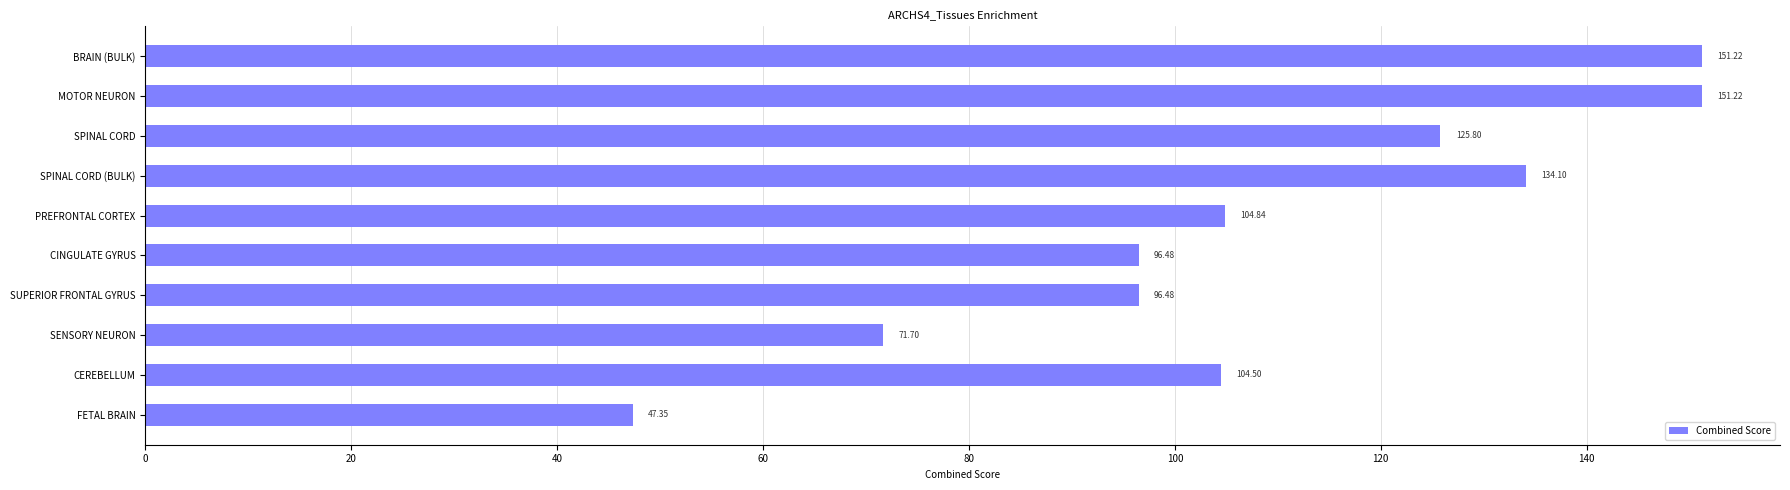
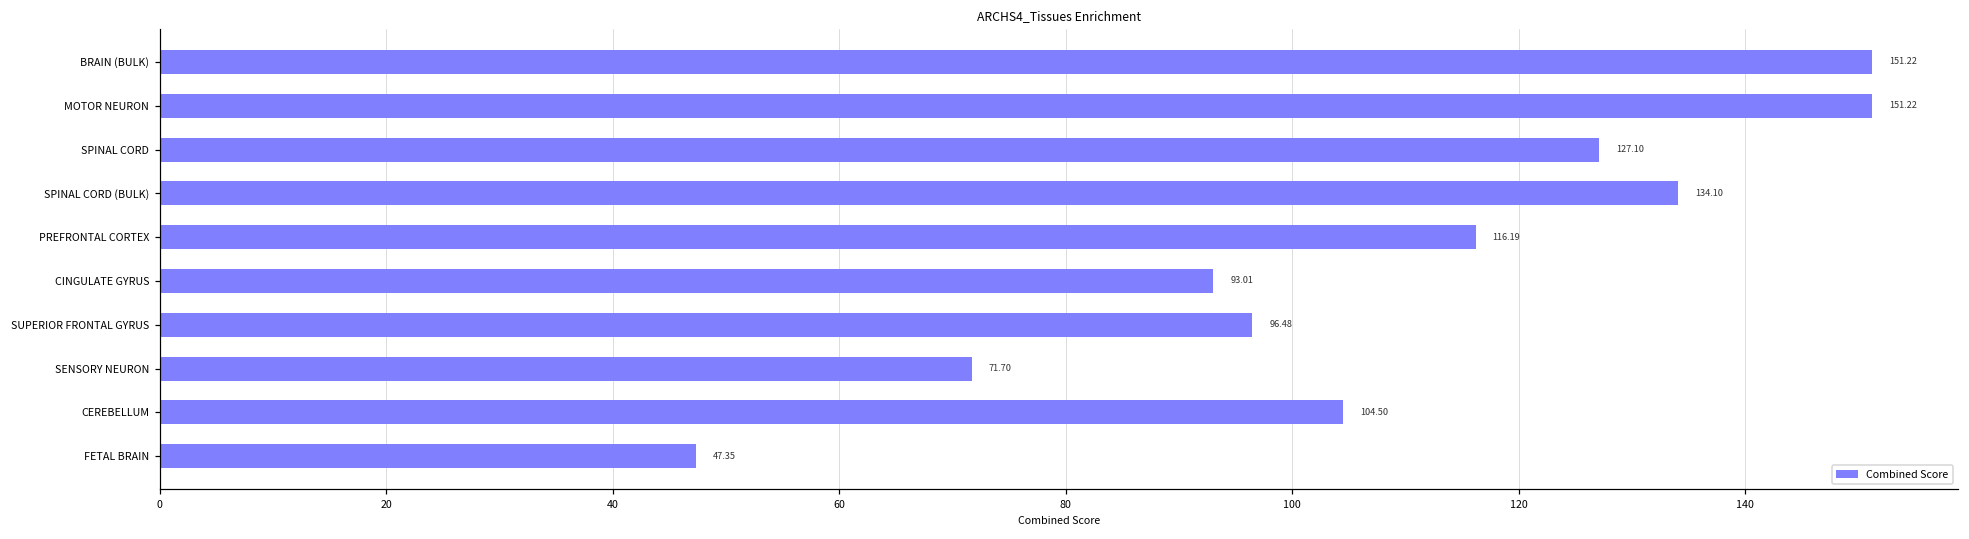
SPINAL CORD: 125.80 -> 127.10
PREFRONTAL CORTEX: 104.84 -> 116.19
CINGULATE GYRUS: 96.48 -> 93.01
